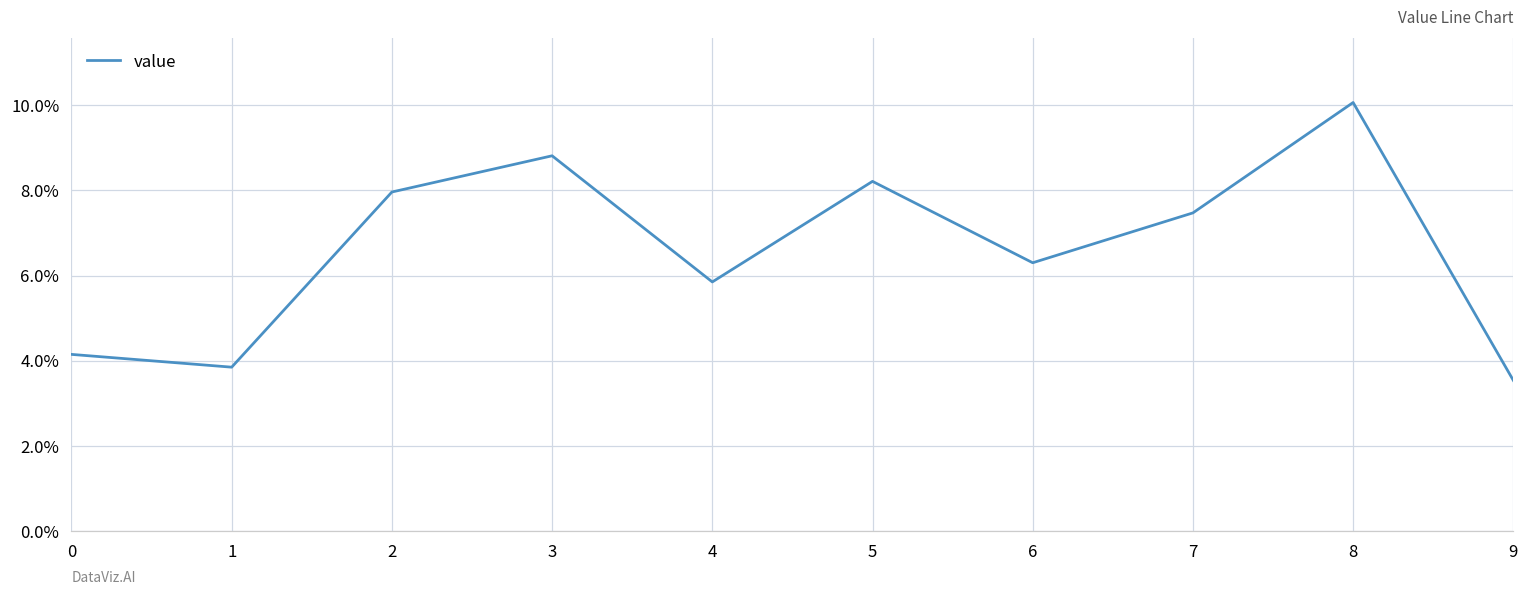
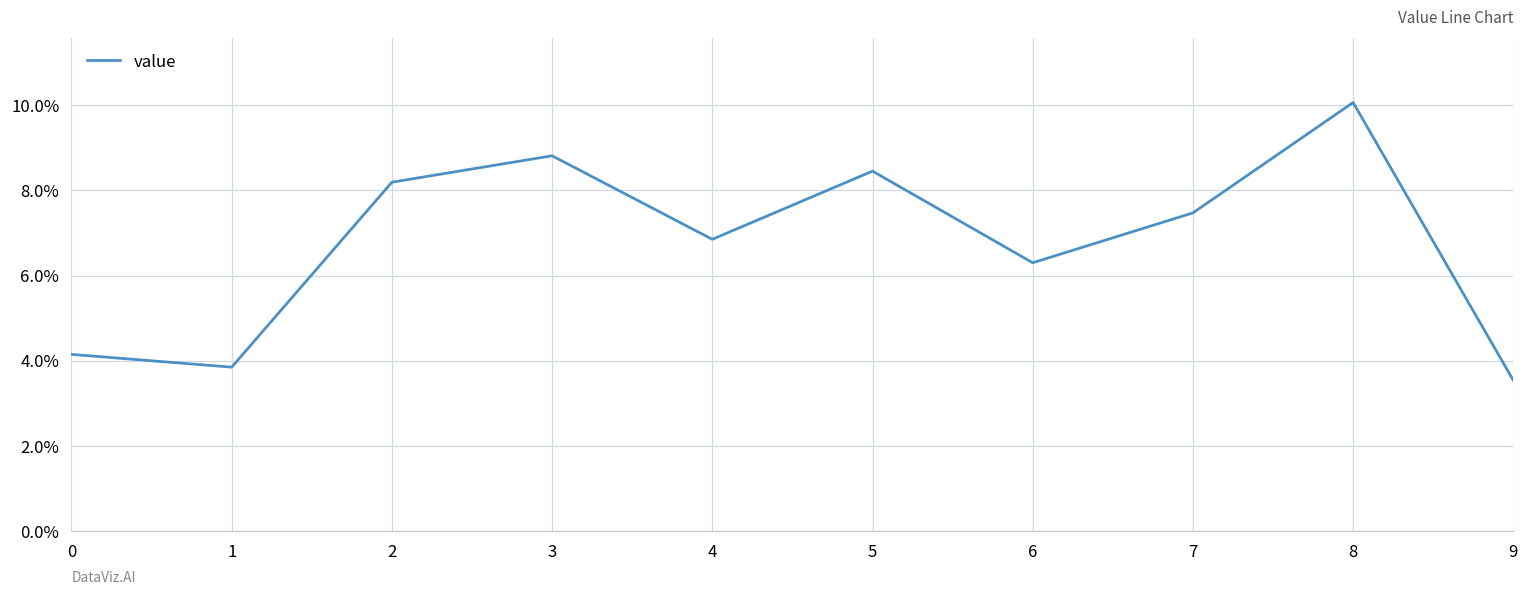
2: 8.0% -> 8.2%
4: 5.9% -> 6.9%
5: 8.2% -> 8.5%
